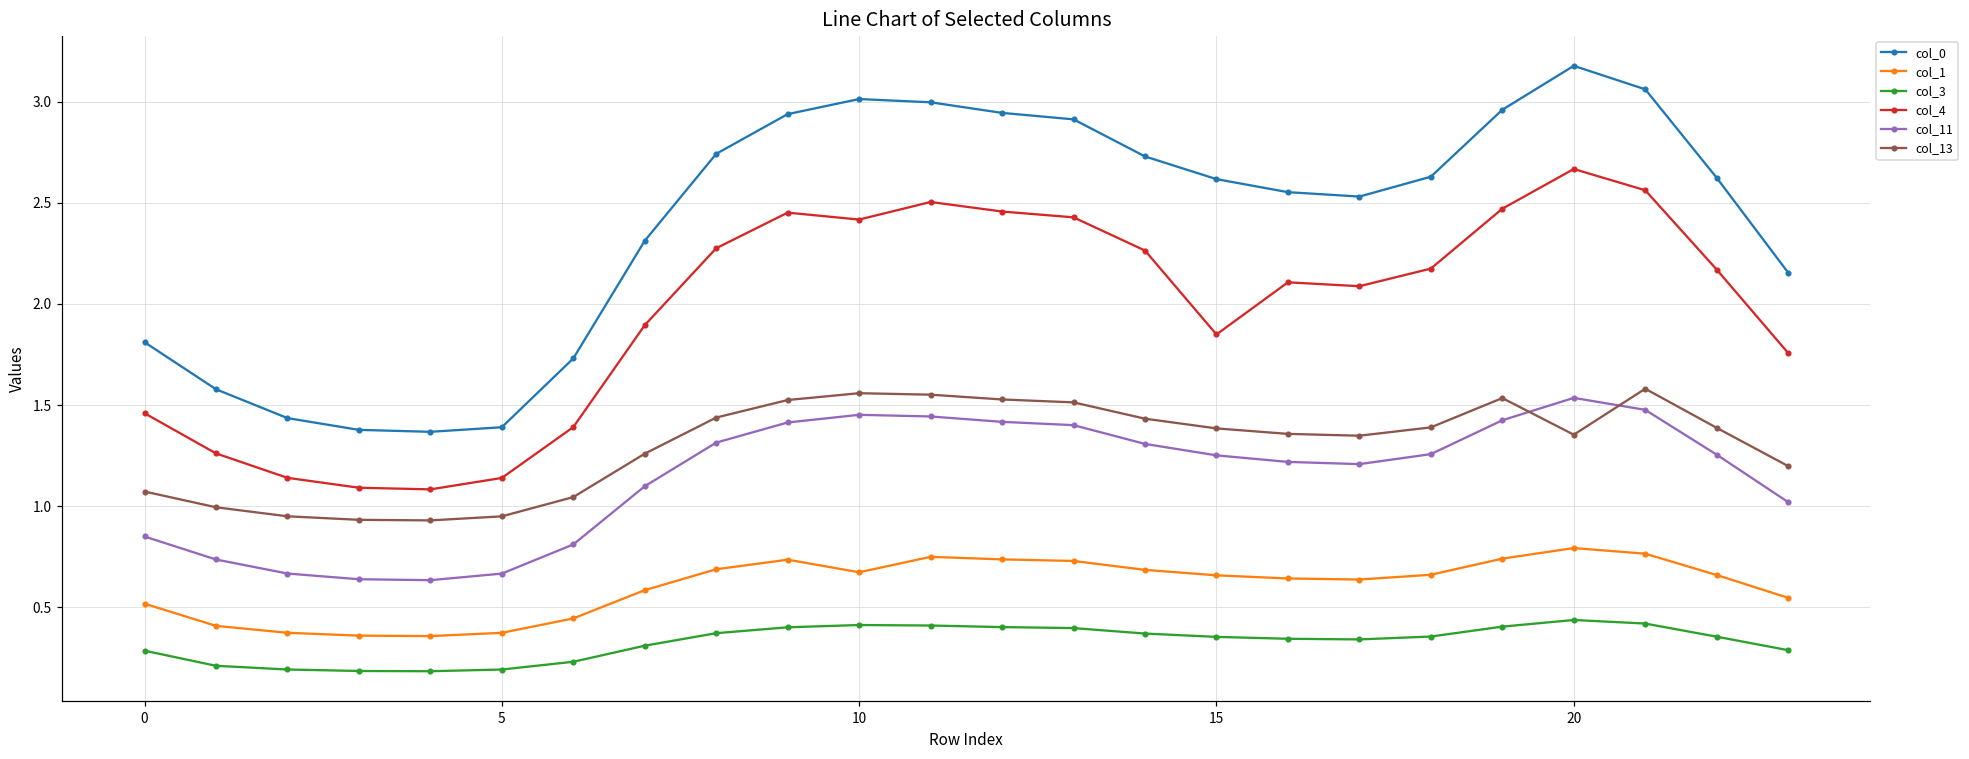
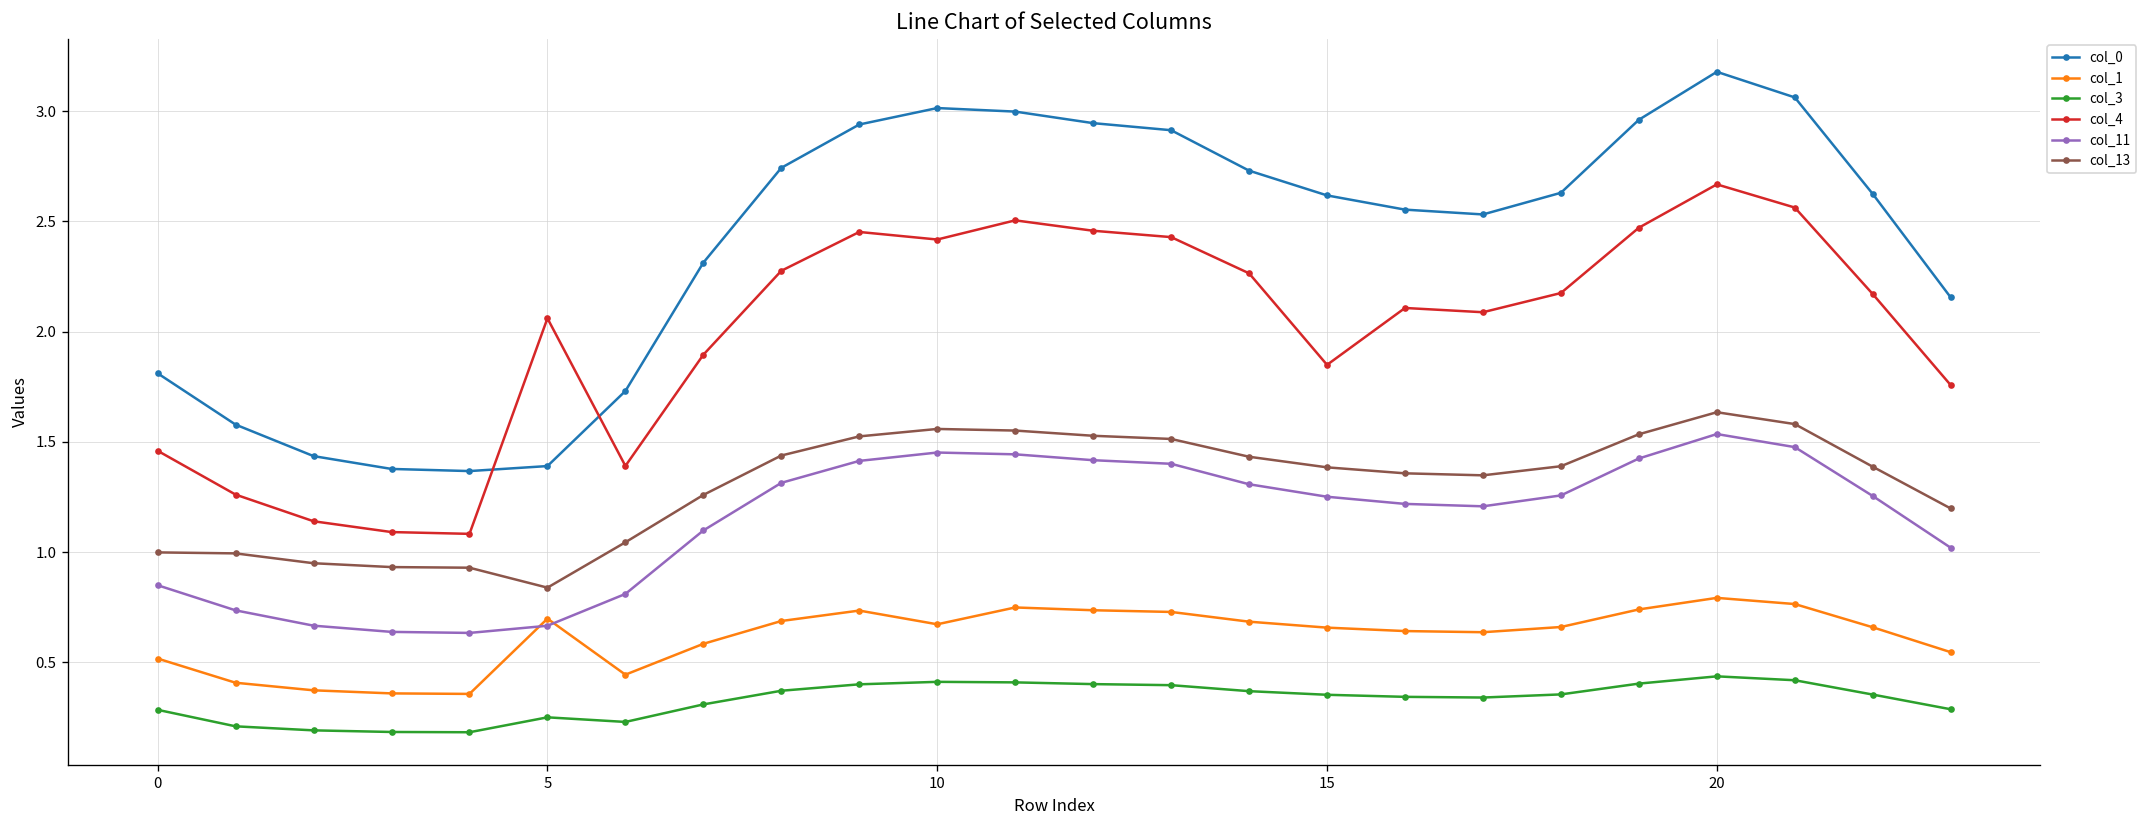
col_13, 0: 1.07 -> 1.00
col_1, 5: 0.37 -> 0.70
col_3, 5: 0.19 -> 0.25
col_4, 5: 1.14 -> 2.06
col_13, 5: 0.95 -> 0.84
col_13, 20: 1.35 -> 1.63
